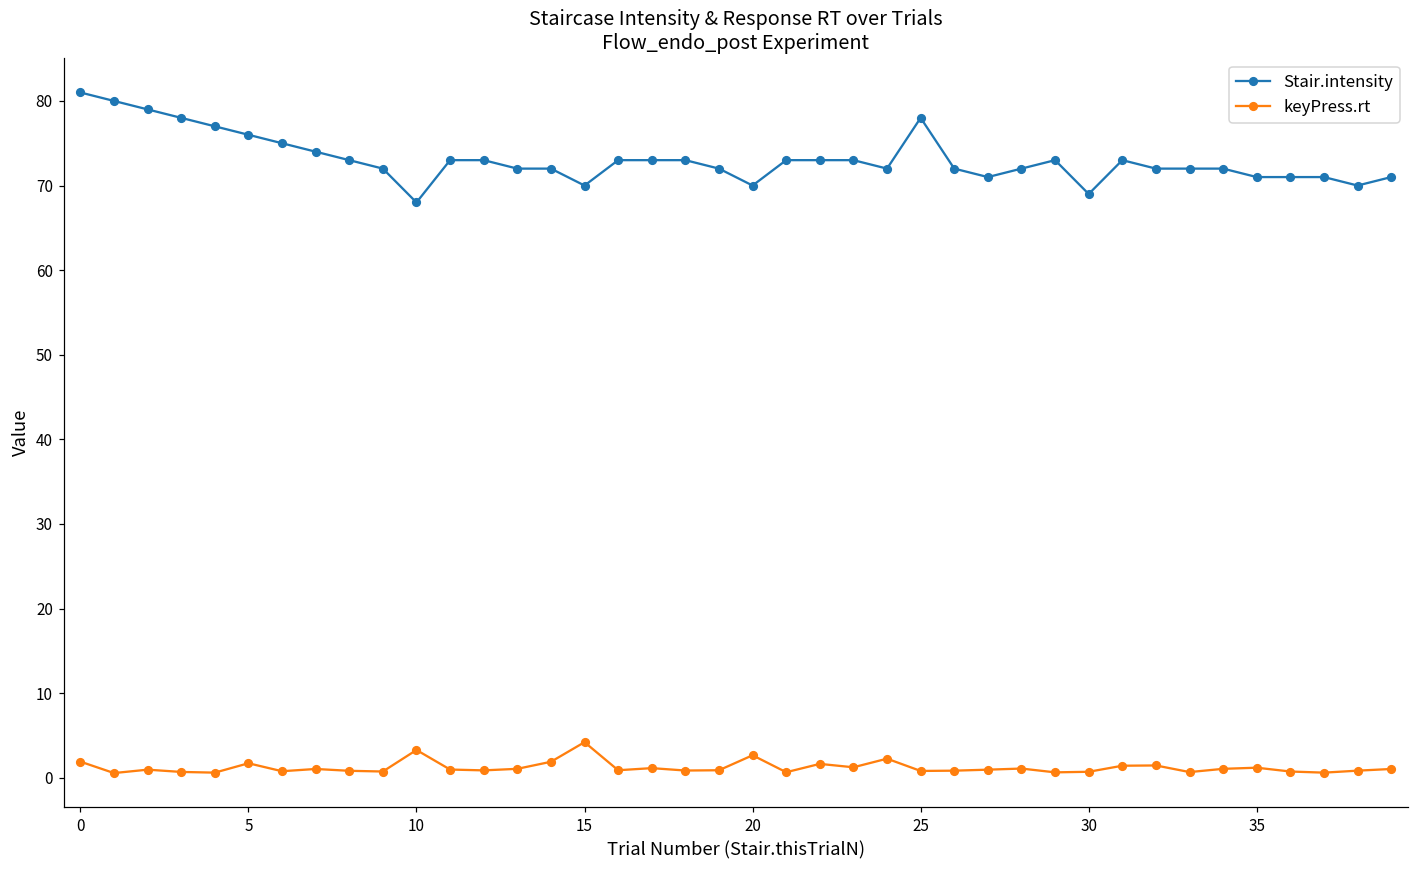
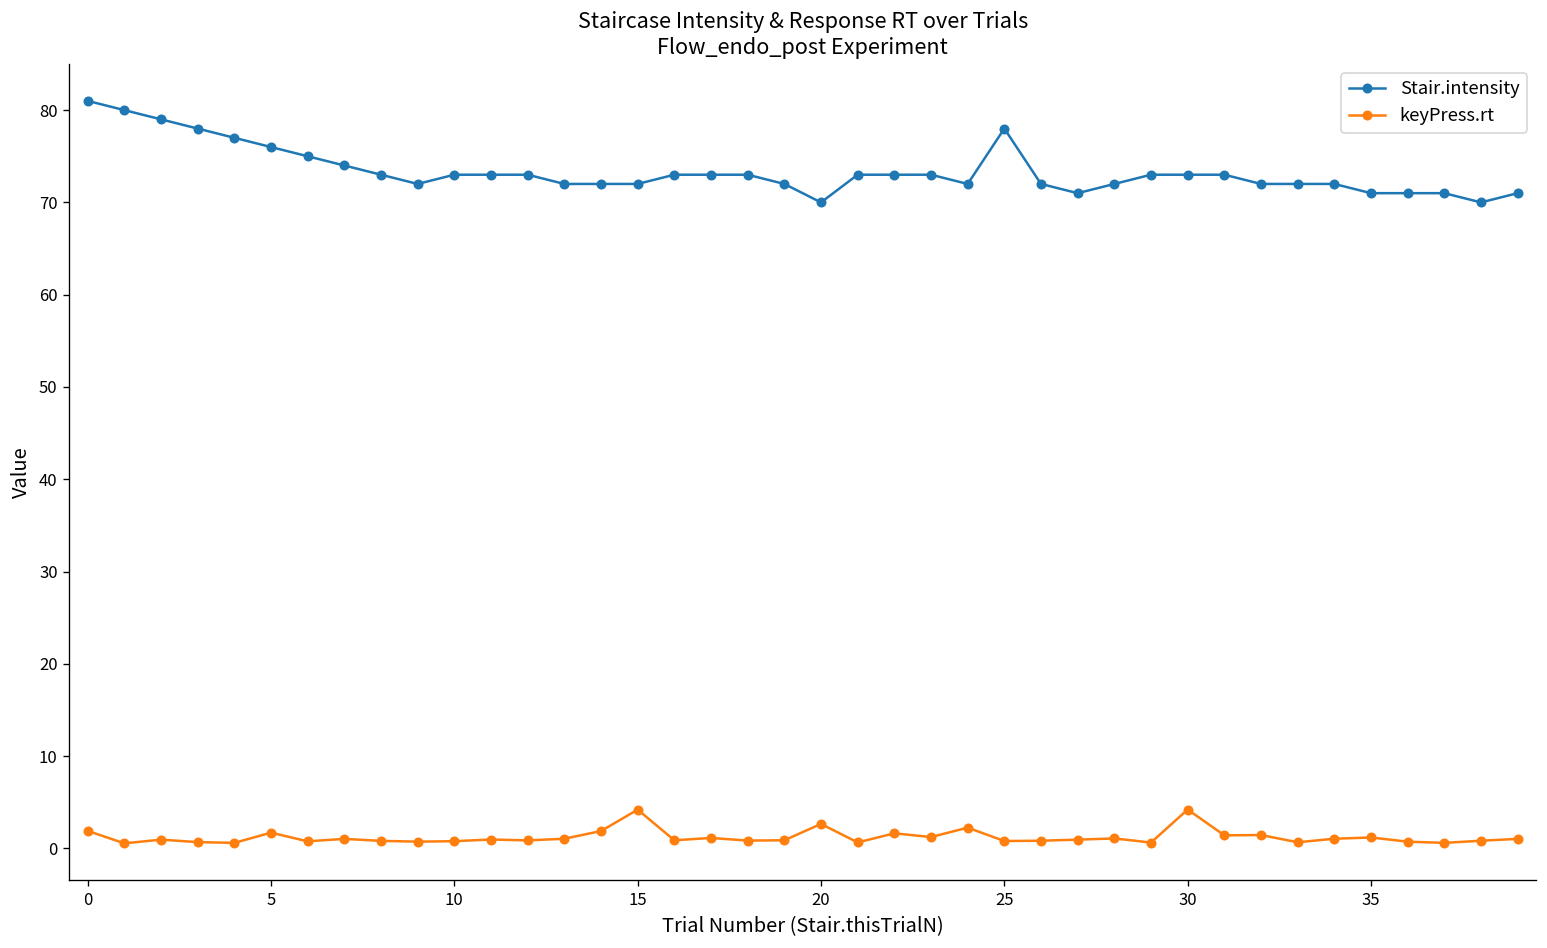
Stair.intensity, 10: 68 -> 73
keyPress.rt, 10: 3 -> 1
Stair.intensity, 15: 70 -> 72
Stair.intensity, 30: 69 -> 73
keyPress.rt, 30: 1 -> 4
